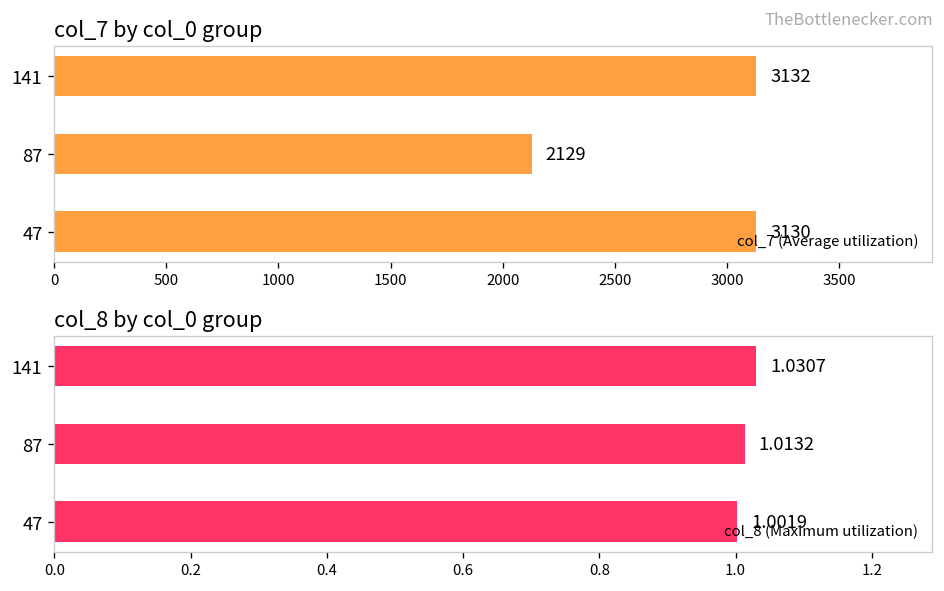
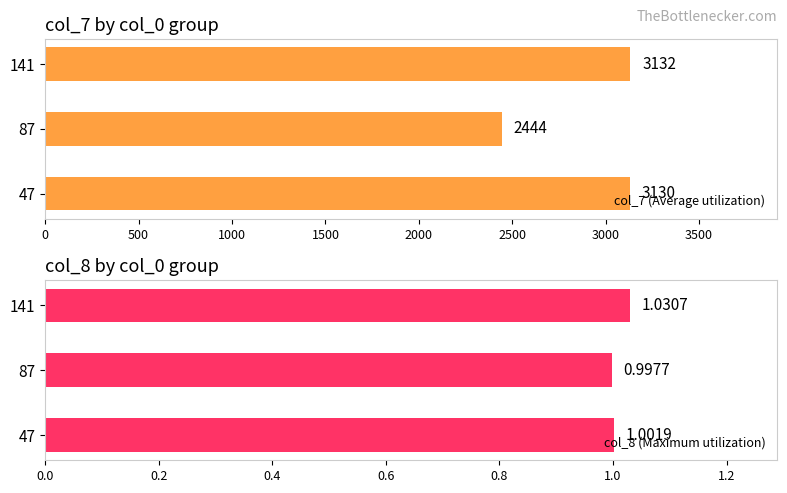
col_7 by col_0 group, 87: 2129 -> 2444
col_8 by col_0 group, 87: 1.0132 -> 0.9977
